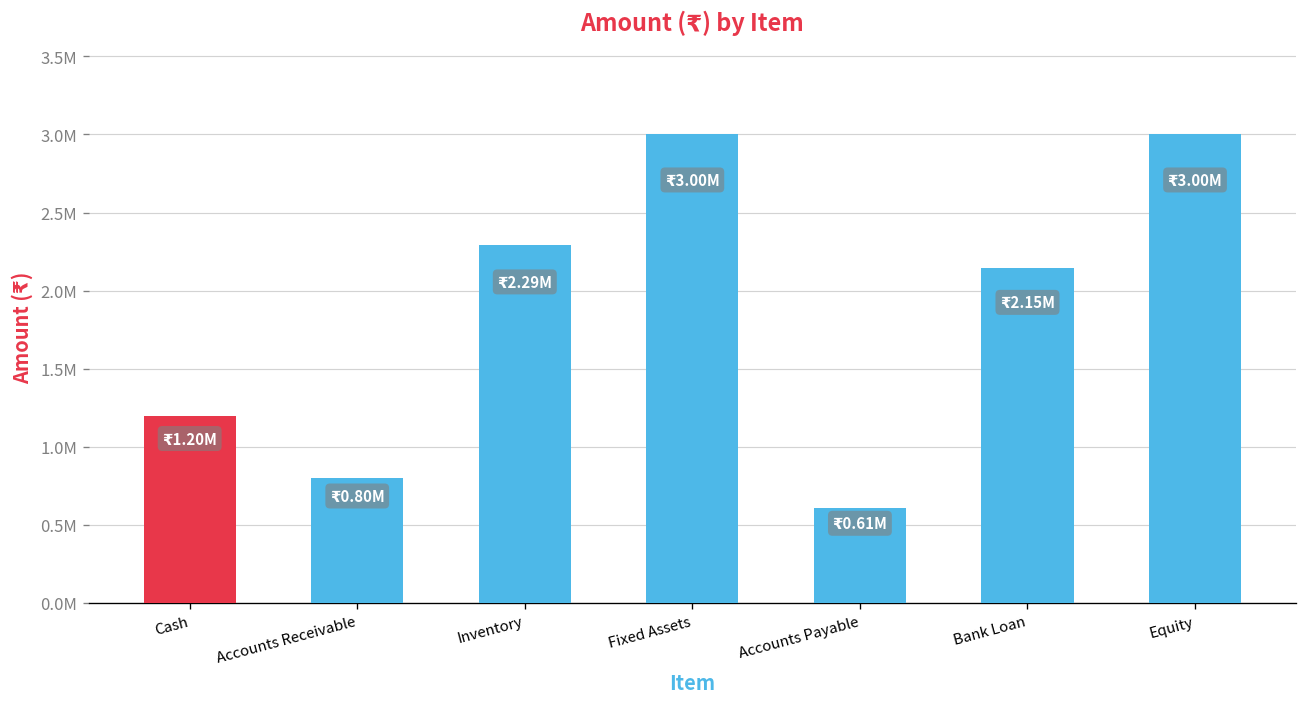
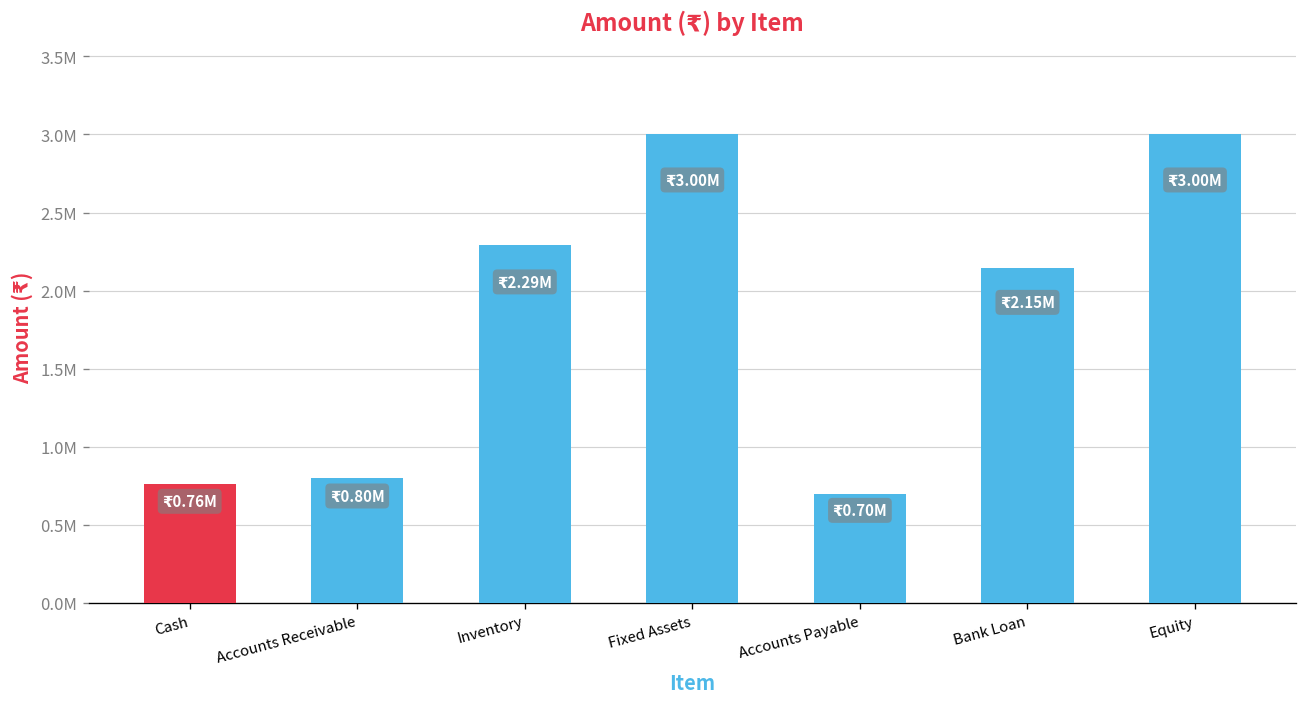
Cash: 1.20M -> 0.76M
Accounts Payable: 0.61M -> 0.70M
